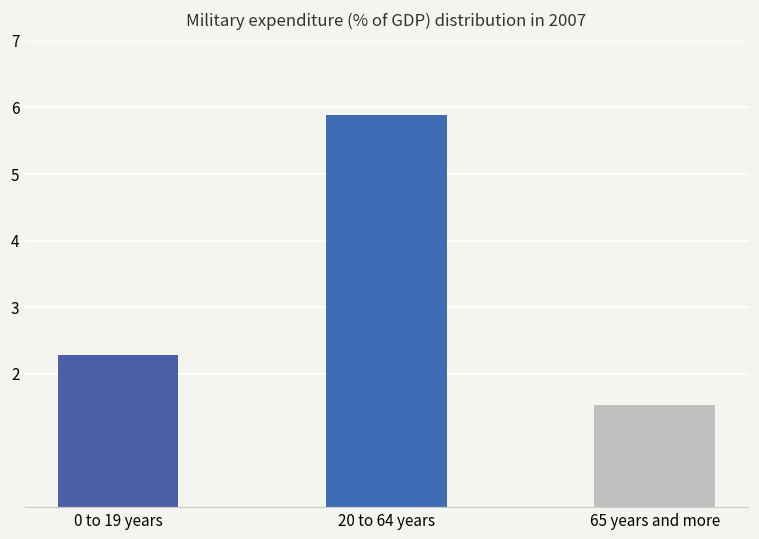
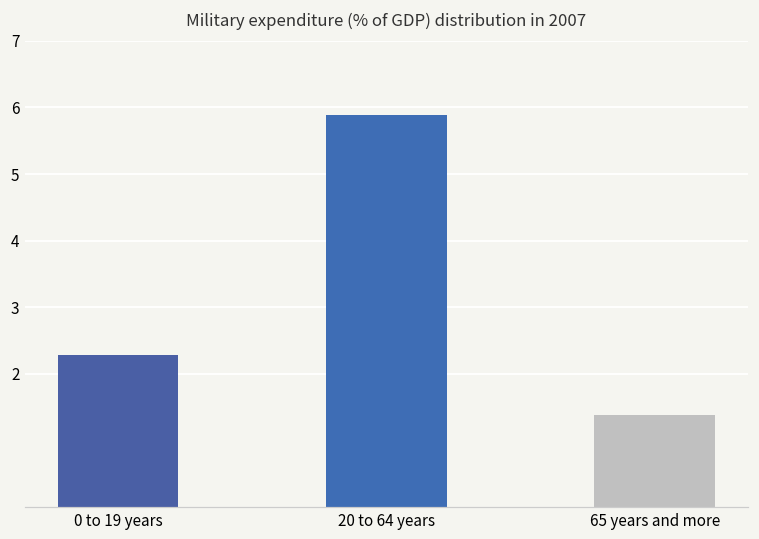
65 years and more: 1.5 -> 1.4
